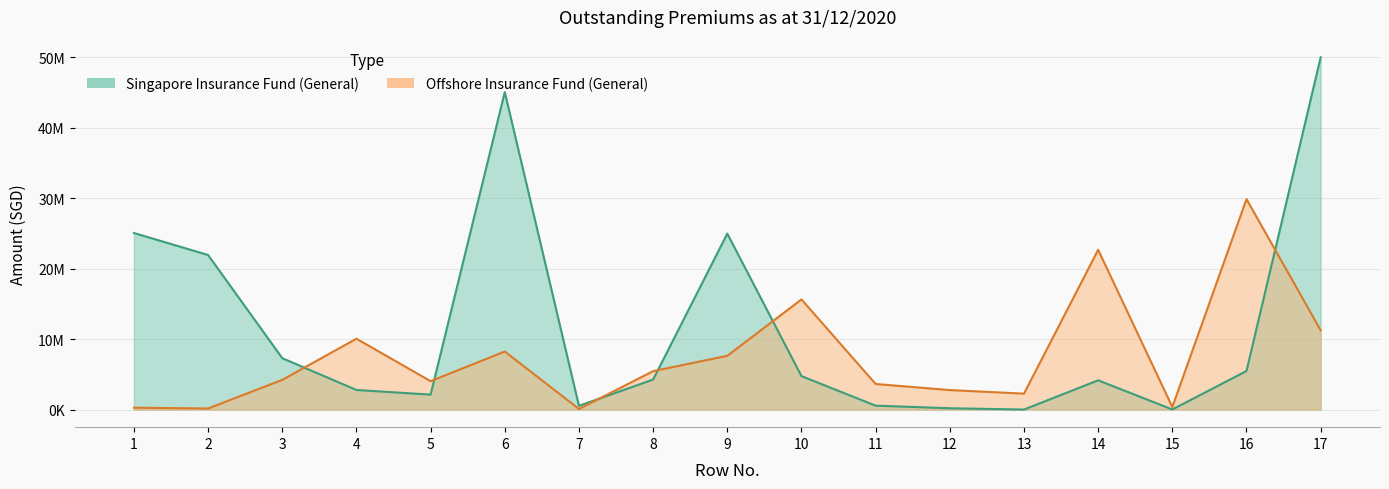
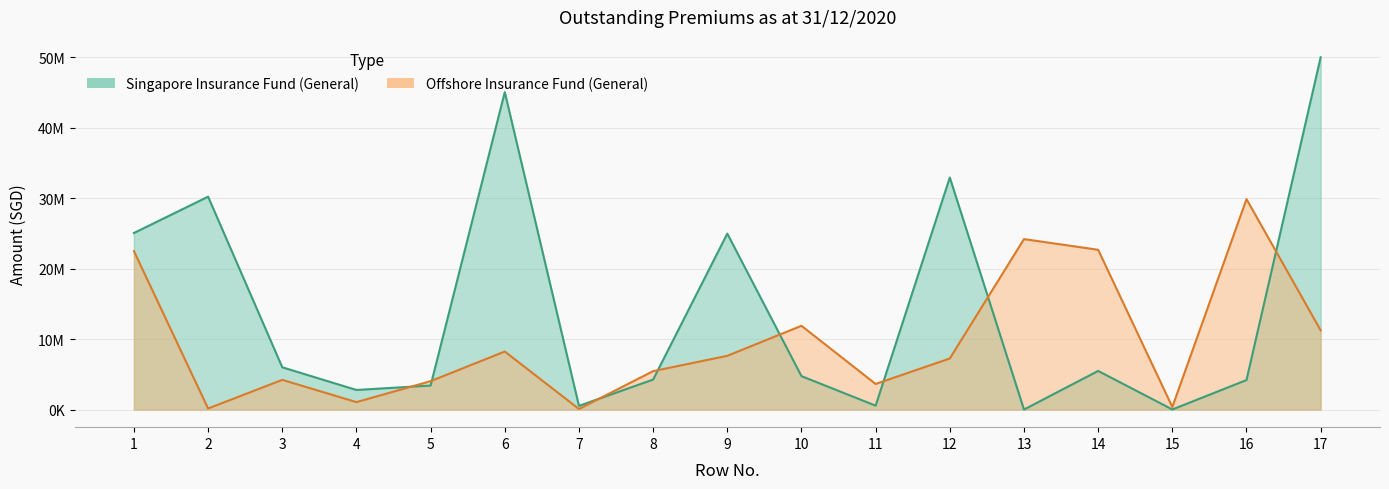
Offshore Insurance Fund (General), 1: 0 -> 22000000
Singapore Insurance Fund (General), 2: 22000000 -> 30000000
Singapore Insurance Fund (General), 3: 7000000 -> 6000000
Offshore Insurance Fund (General), 4: 10000000 -> 1000000
Singapore Insurance Fund (General), 5: 2000000 -> 3000000
Offshore Insurance Fund (General), 10: 16000000 -> 12000000
Singapore Insurance Fund (General), 12: 0 -> 33000000
Offshore Insurance Fund (General), 12: 3000000 -> 7000000
Offshore Insurance Fund (General), 13: 2000000 -> 24000000
Singapore Insurance Fund (General), 14: 4000000 -> 5000000
Singapore Insurance Fund (General), 16: 5000000 -> 4000000
